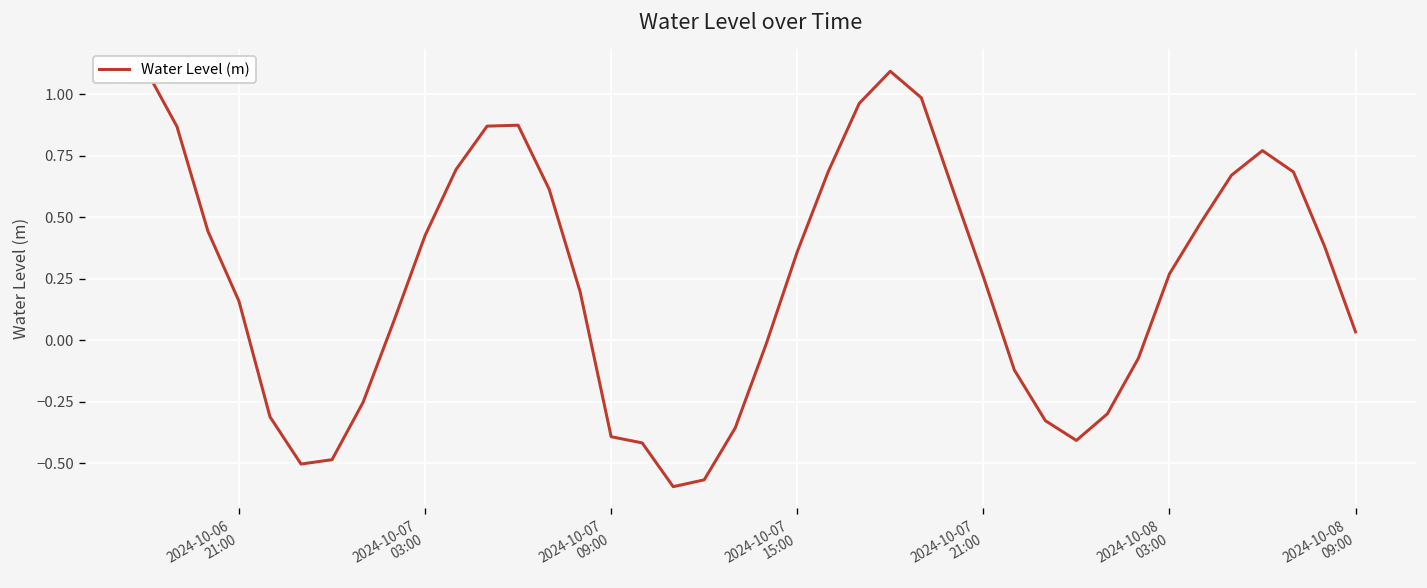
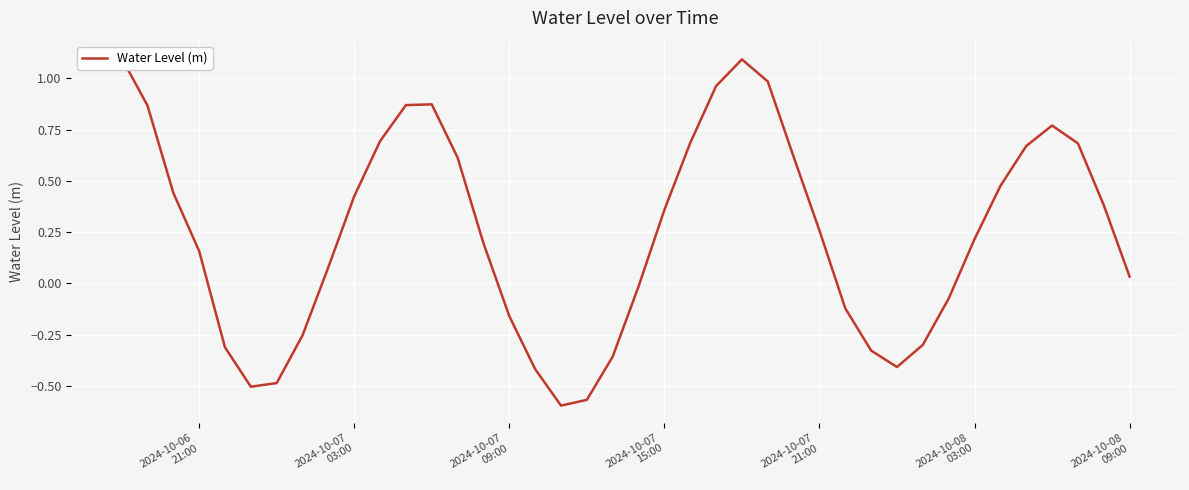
2024-10-07 09:00: -0.39 -> -0.16
2024-10-08 03:00: 0.27 -> 0.22
